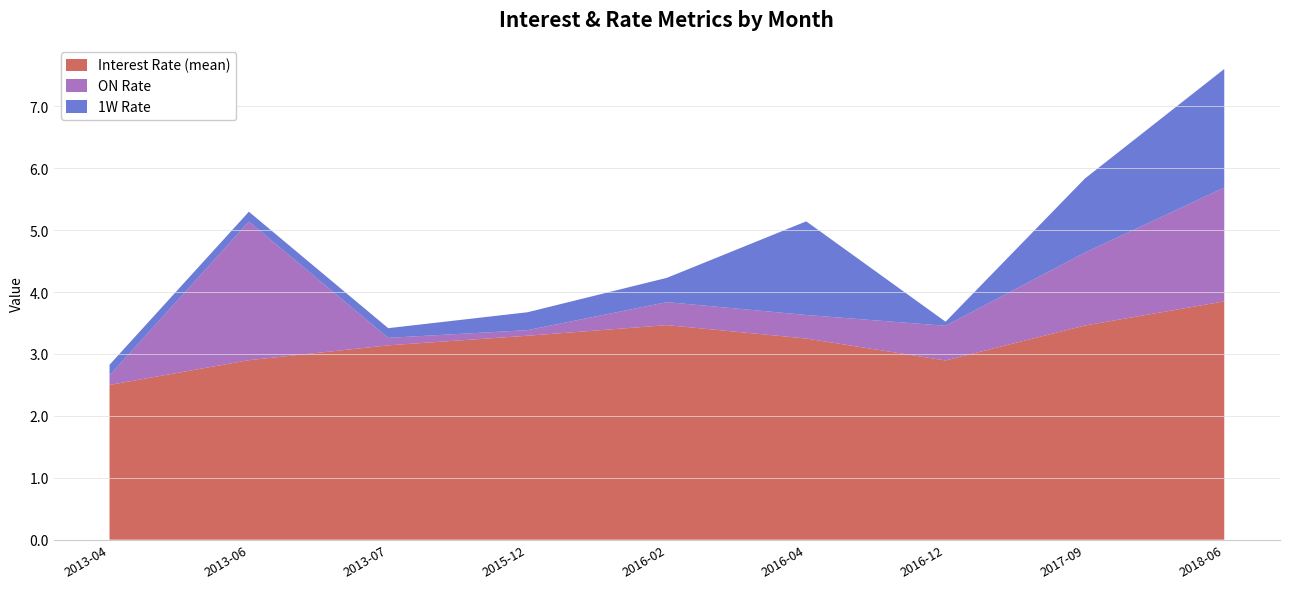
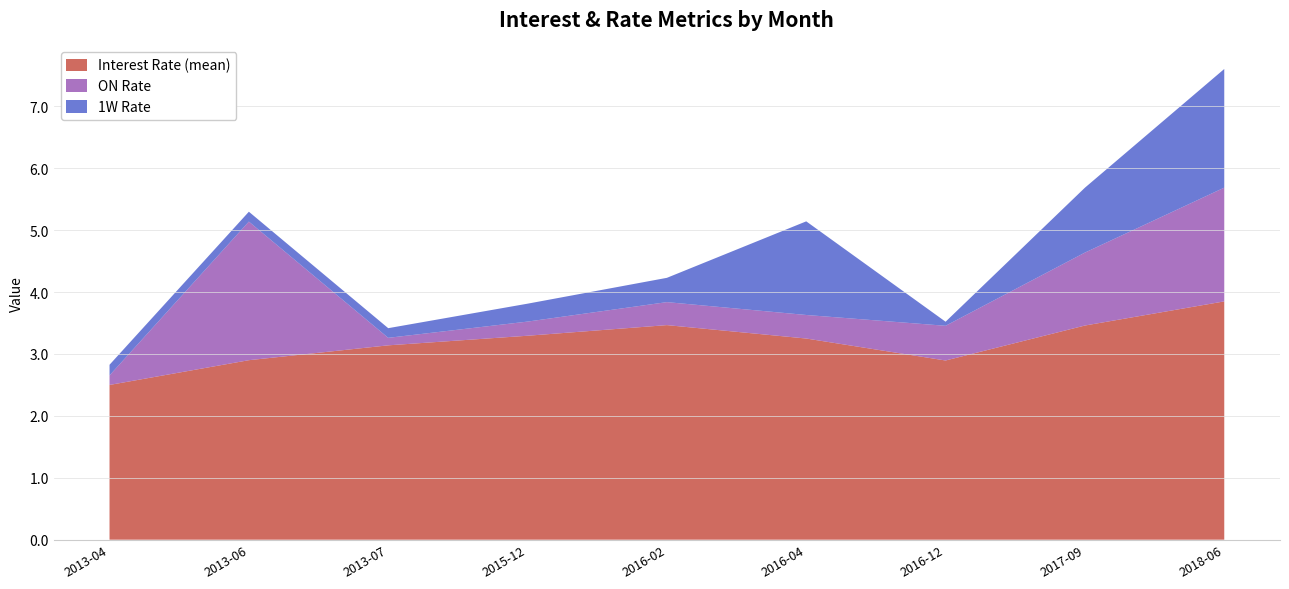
ON Rate, 2015-12: 0.1 -> 0.2
1W Rate, 2017-09: 1.2 -> 1.0
